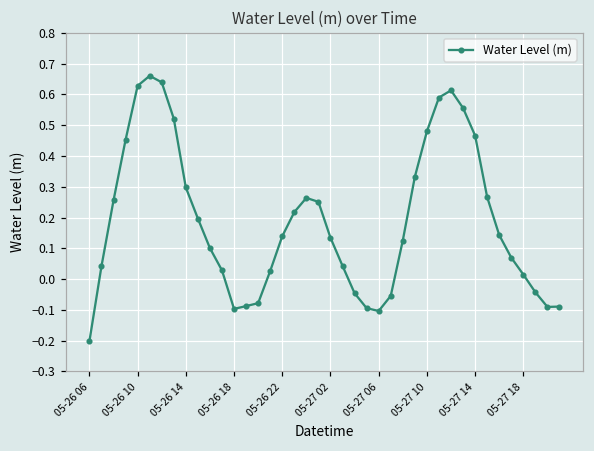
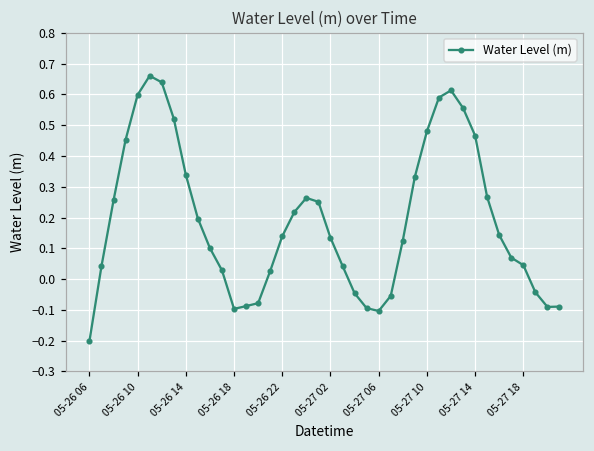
05-26 10: 0.63 -> 0.60
05-26 14: 0.30 -> 0.34
05-27 18: 0.01 -> 0.05
